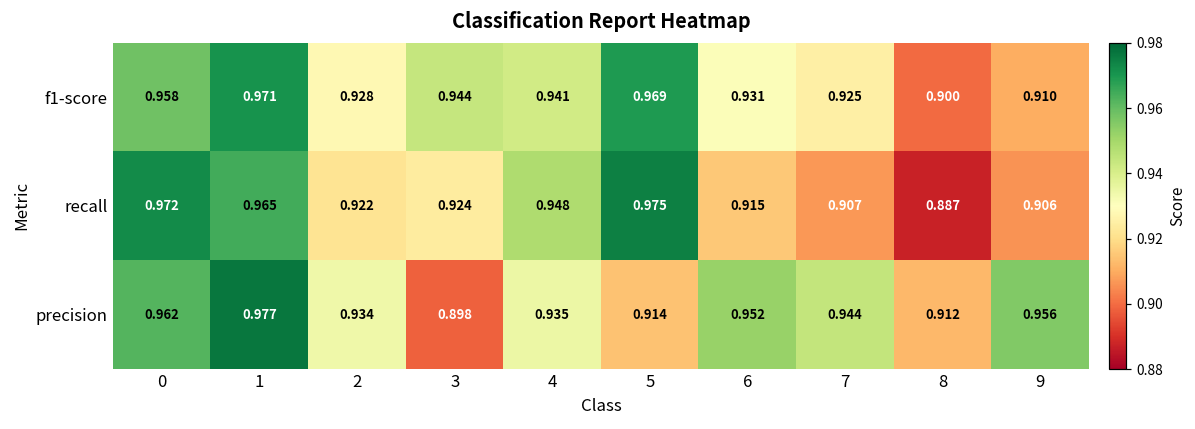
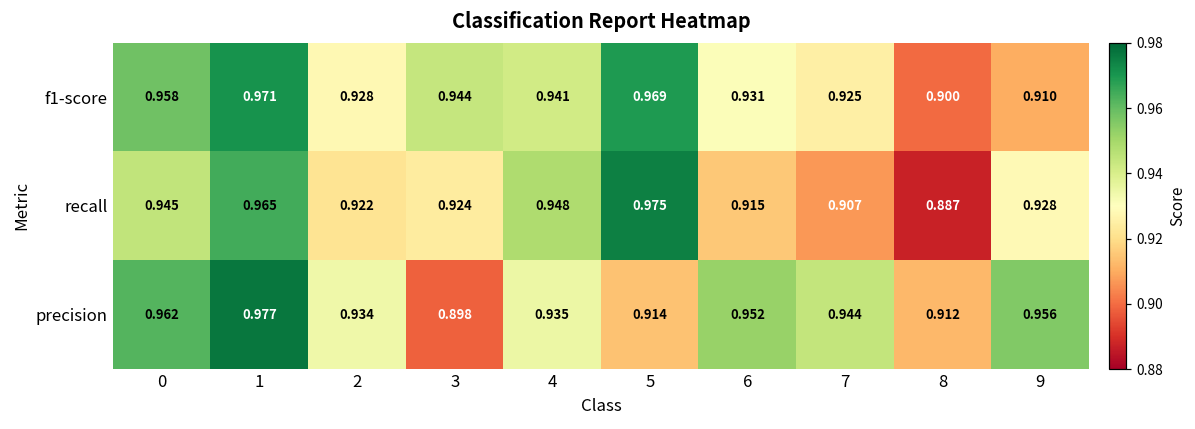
recall, 0: 0.972 -> 0.945
recall, 9: 0.906 -> 0.928
